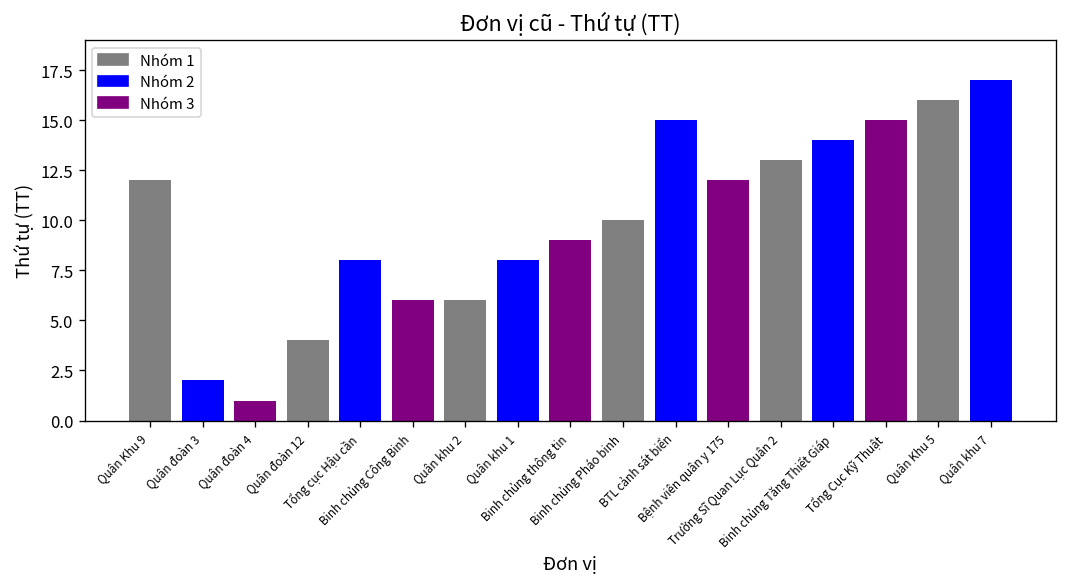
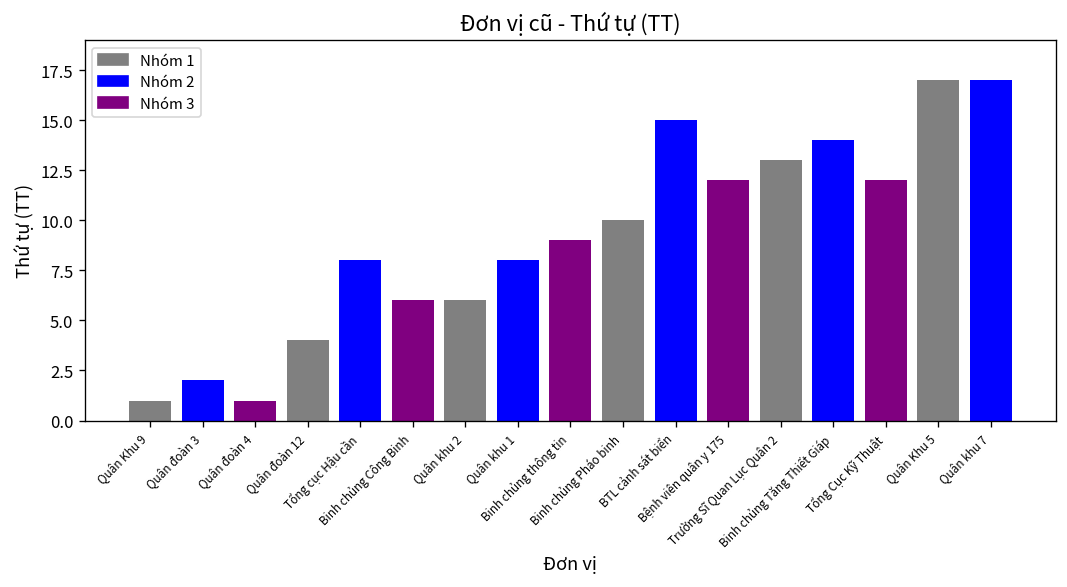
Quân Khu 9: 12 -> 1
Tổng Cục Kỹ Thuật: 15 -> 12
Quân Khu 5: 16 -> 17
